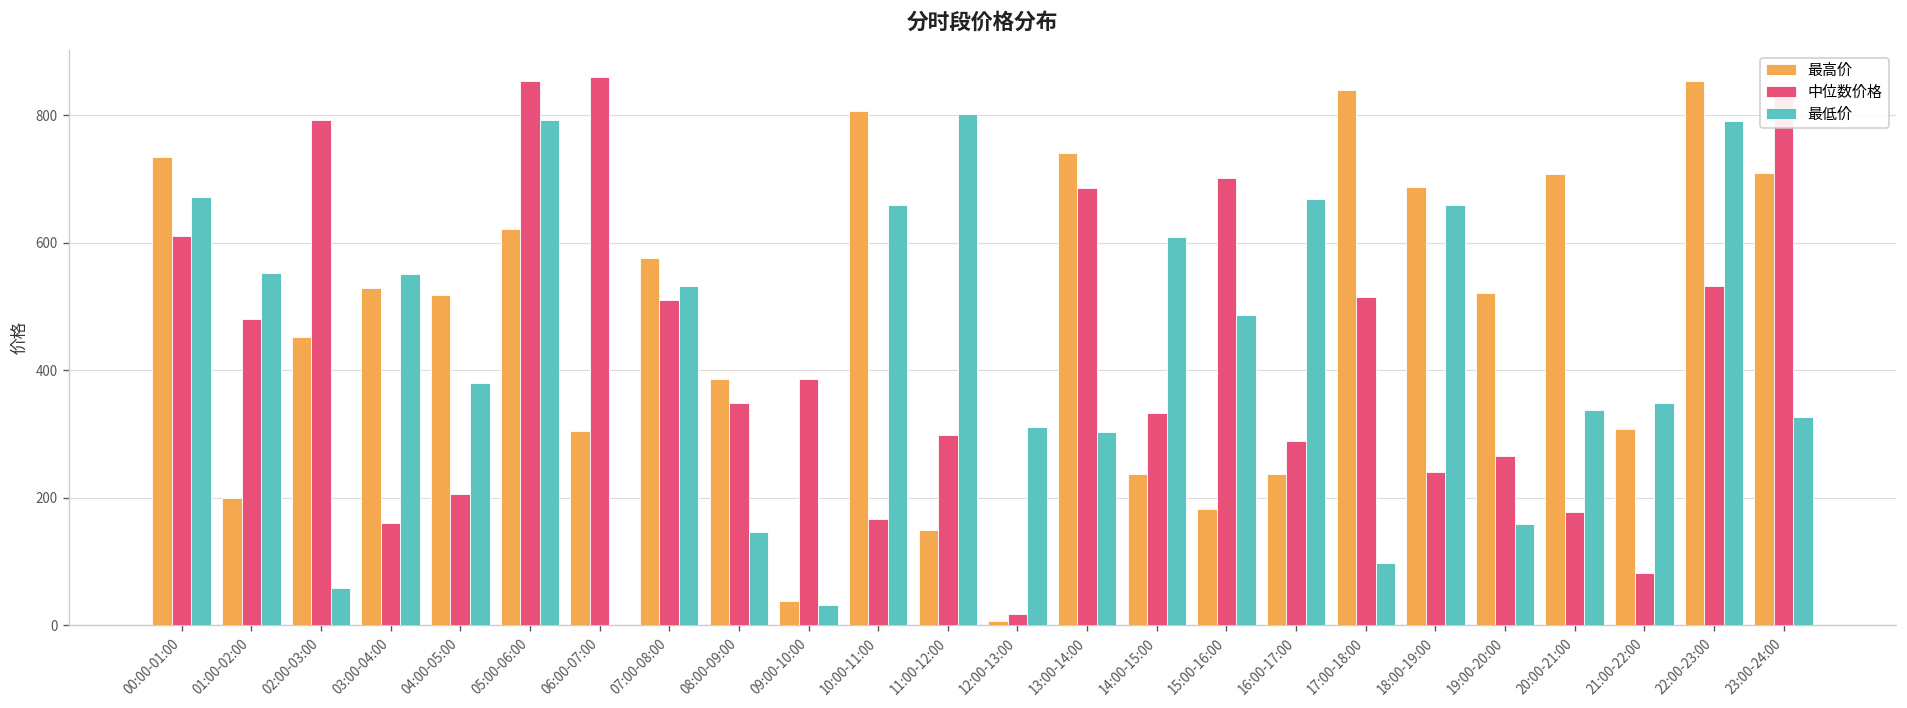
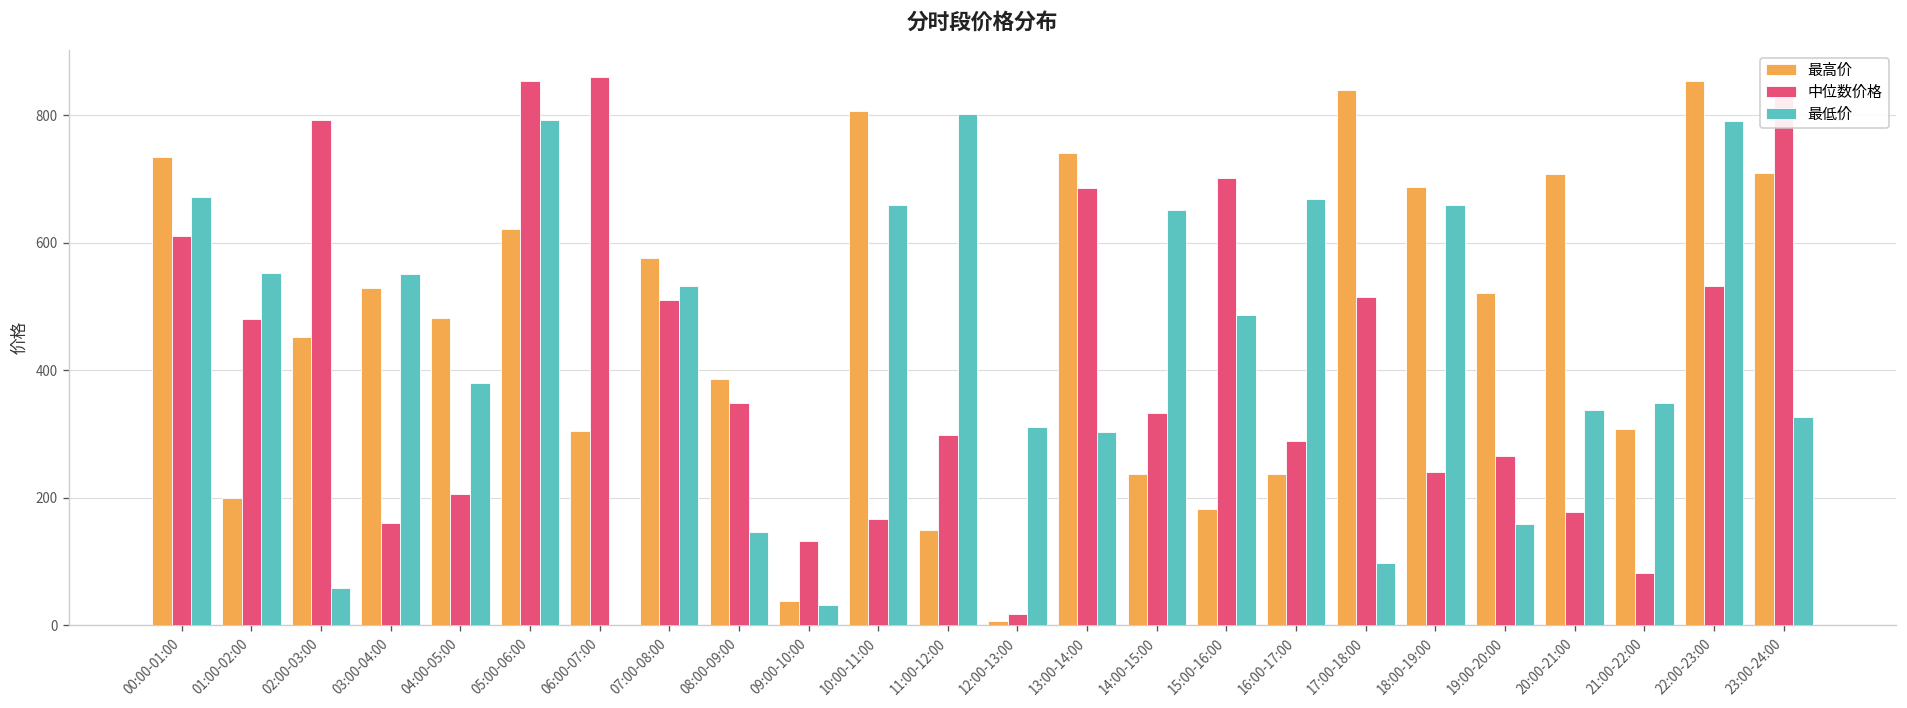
最高价, 04:00-05:00: 520 -> 480
中位数价格, 09:00-10:00: 390 -> 130
最低价, 14:00-15:00: 610 -> 650
